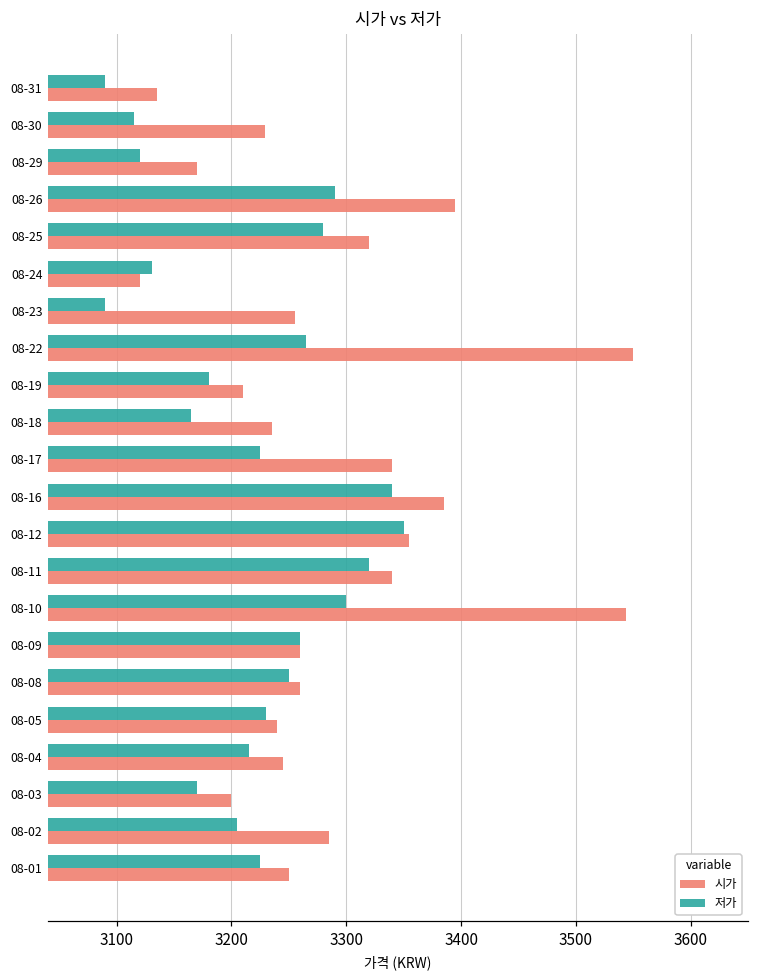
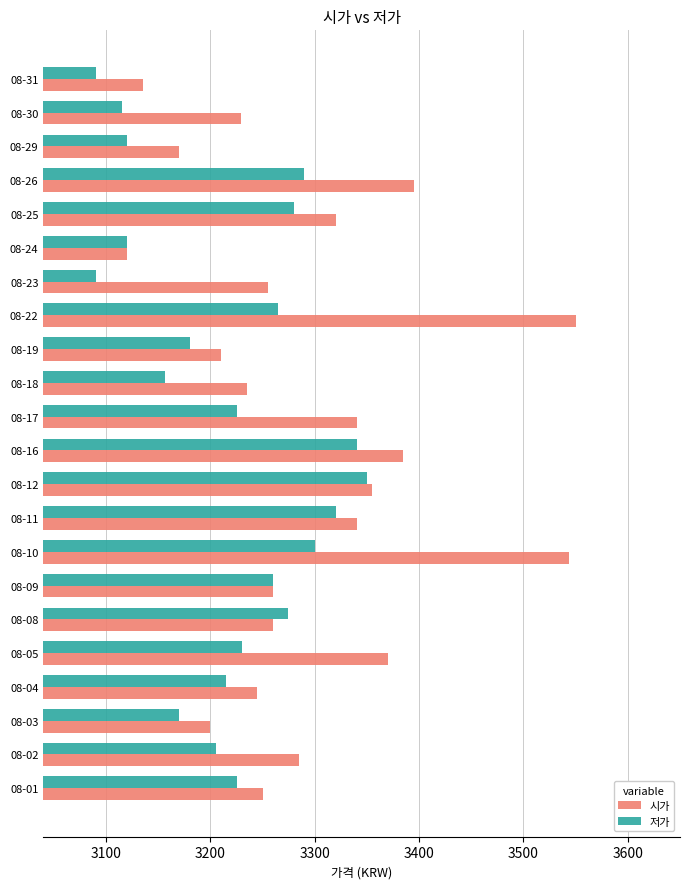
저가, 08-24: 3131 -> 3120
저가, 08-18: 3165 -> 3156
저가, 08-08: 3250 -> 3274
시가, 08-05: 3240 -> 3370
